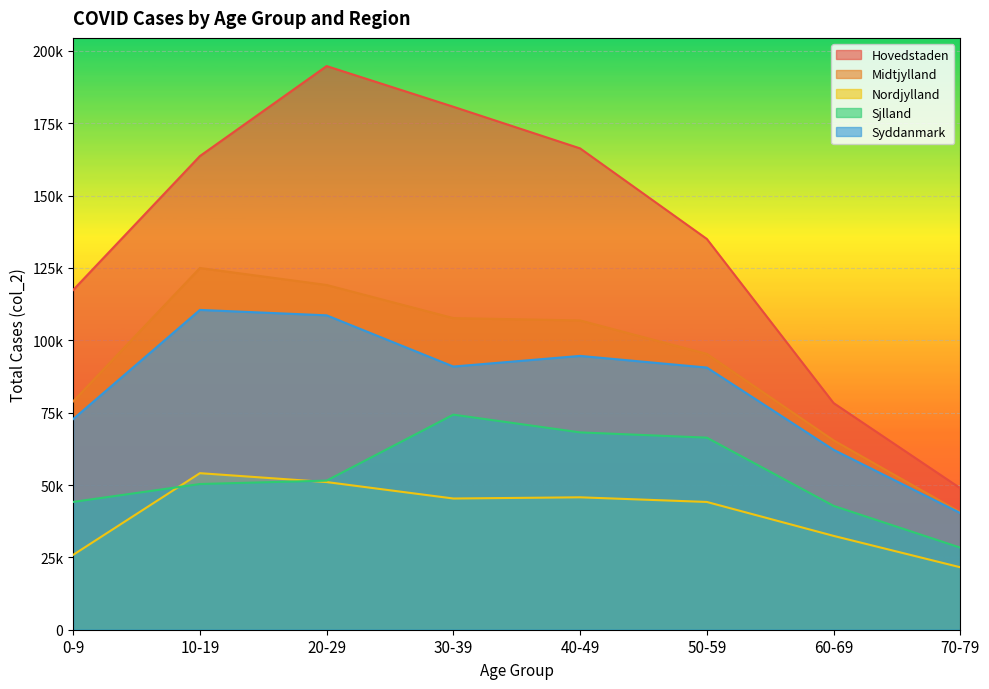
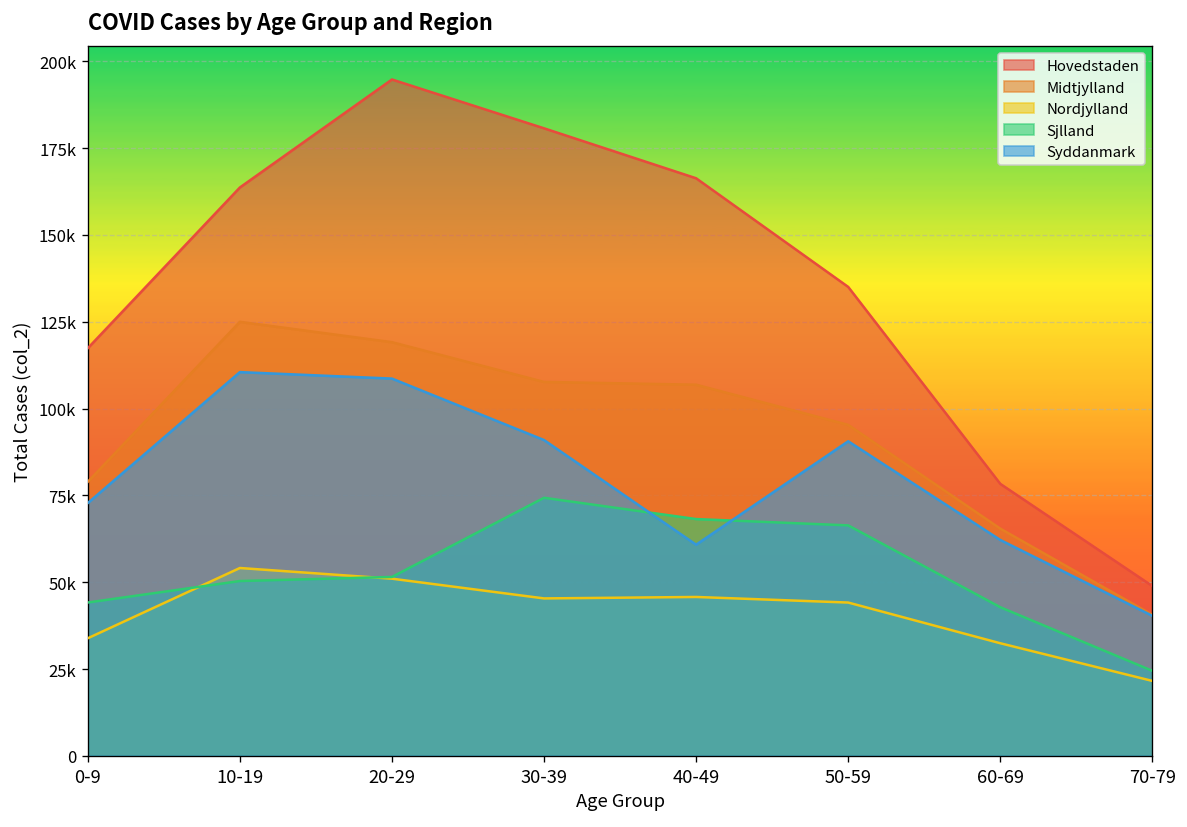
Nordjylland, 0-9: 26000 -> 34000
Syddanmark, 40-49: 95000 -> 61000
Sjlland, 70-79: 28000 -> 24000
